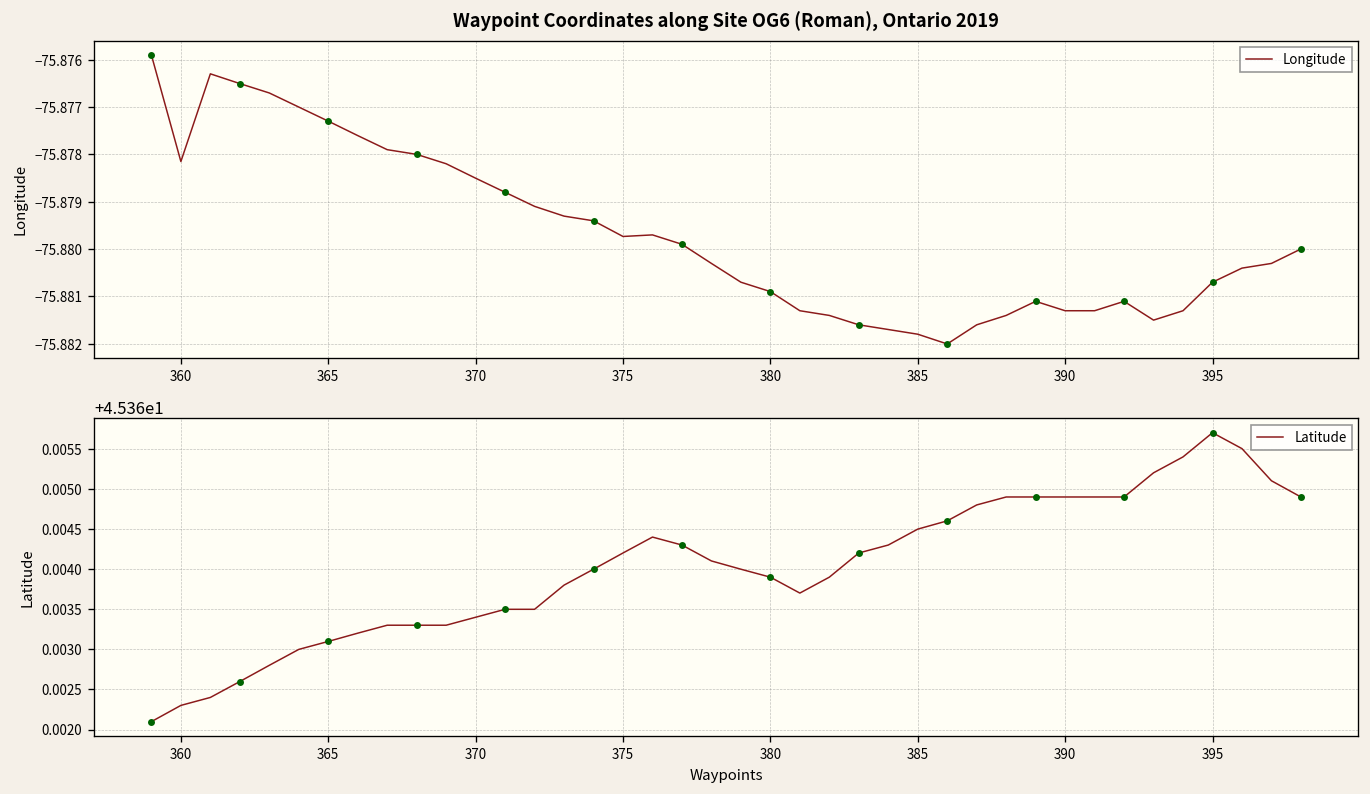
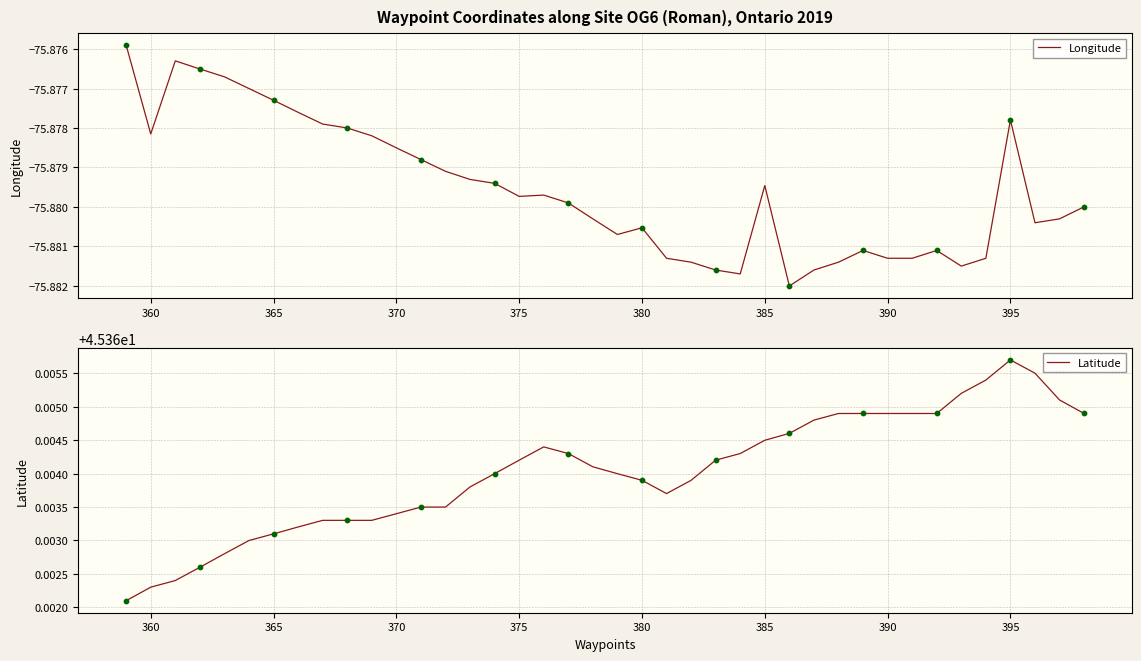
Waypoint Coordinates along Site OG6 (Roman), Ontario 2019, Longitude, 380: -75.8809 -> -75.8805
Waypoint Coordinates along Site OG6 (Roman), Ontario 2019, Longitude, 385: -75.8818 -> -75.8795
Waypoint Coordinates along Site OG6 (Roman), Ontario 2019, Longitude, 395: -75.8807 -> -75.8778
